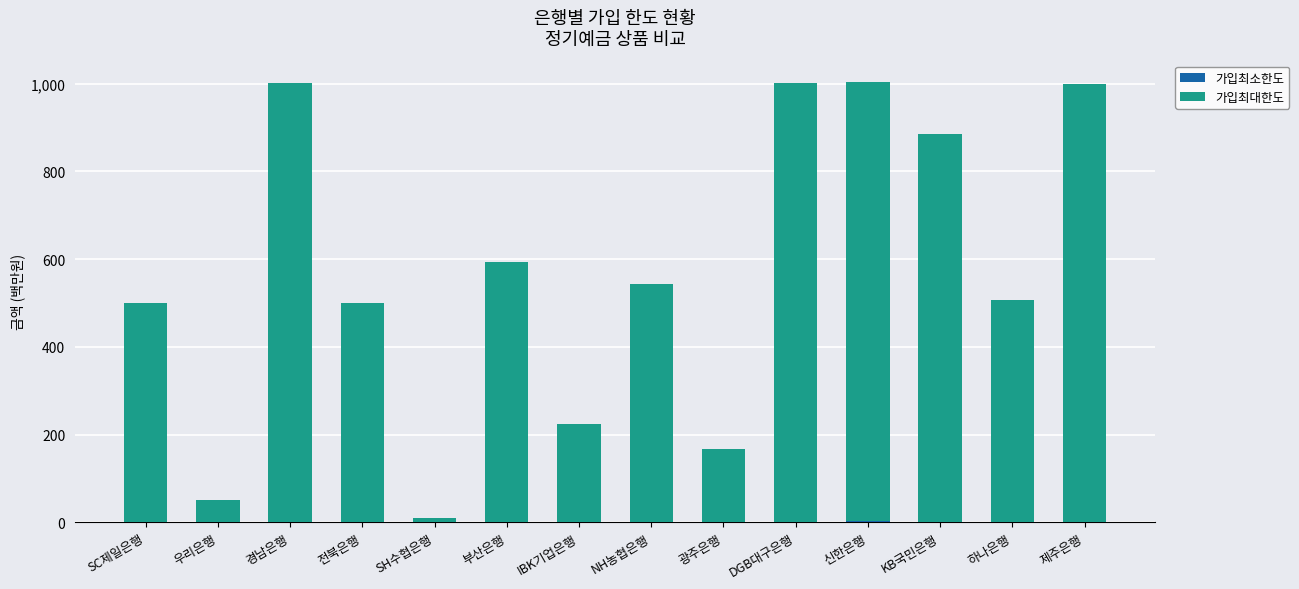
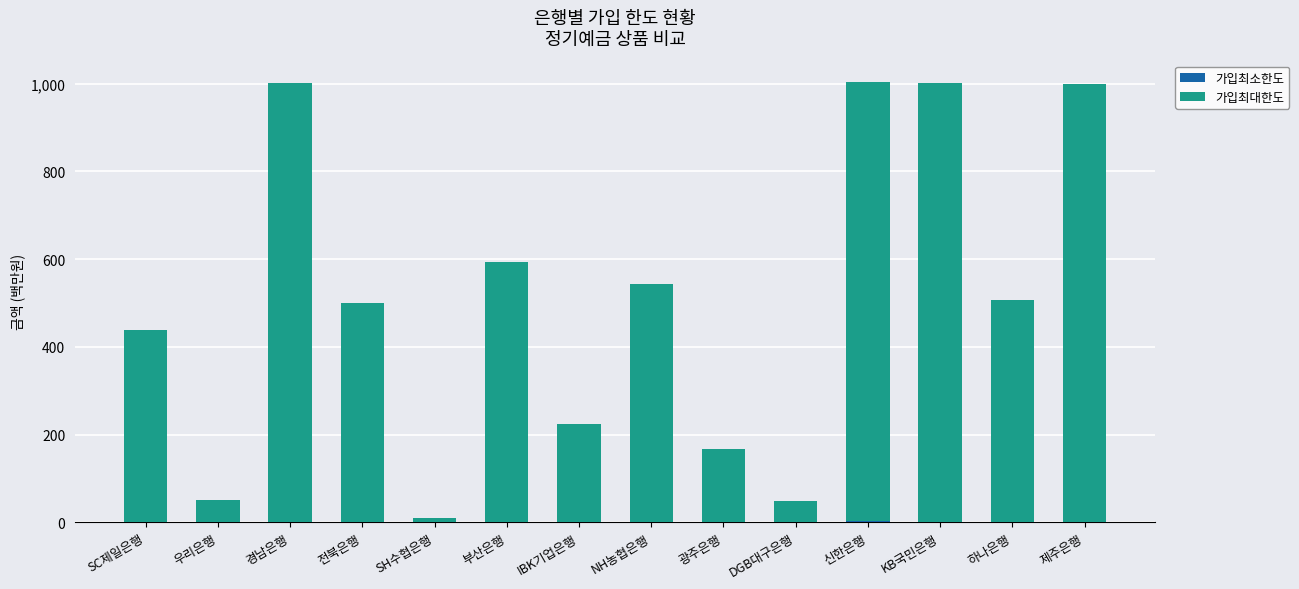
가입최대한도, SC제일은행: 500 -> 440
가입최대한도, DGB대구은행: 1,000 -> 50
가입최대한도, KB국민은행: 880 -> 1,000
